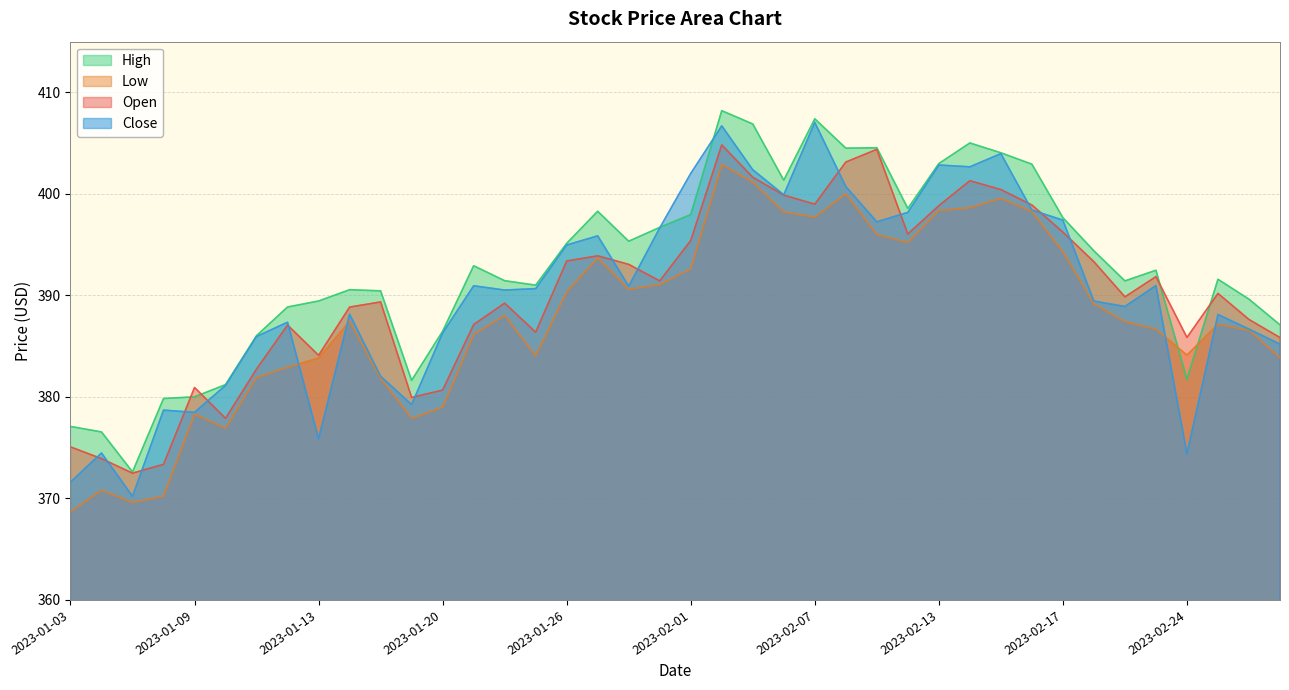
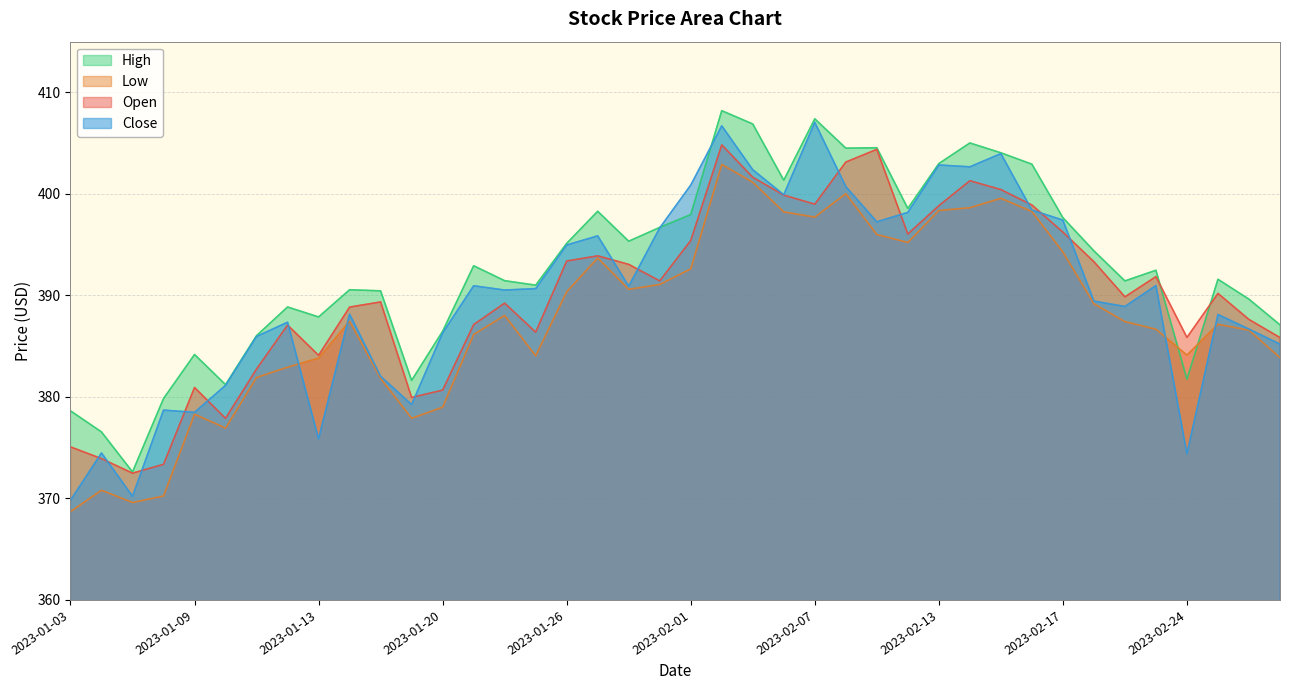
High, 2023-01-03: 377.1 -> 378.6
Close, 2023-01-03: 371.6 -> 369.8
High, 2023-01-09: 380.0 -> 384.2
High, 2023-01-13: 389.5 -> 387.9
Close, 2023-02-01: 402.0 -> 400.9
